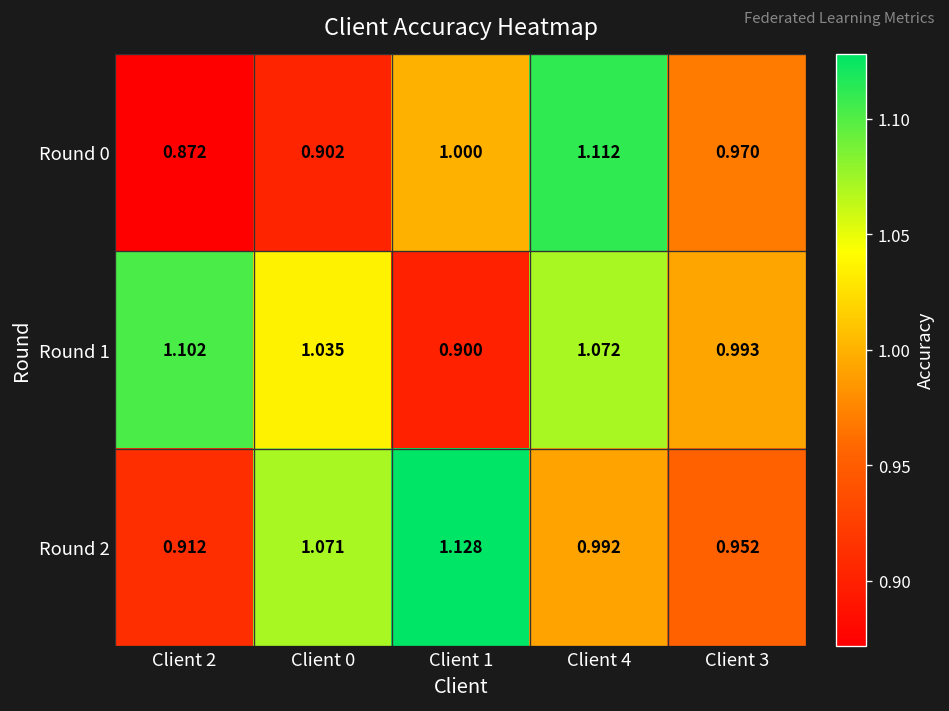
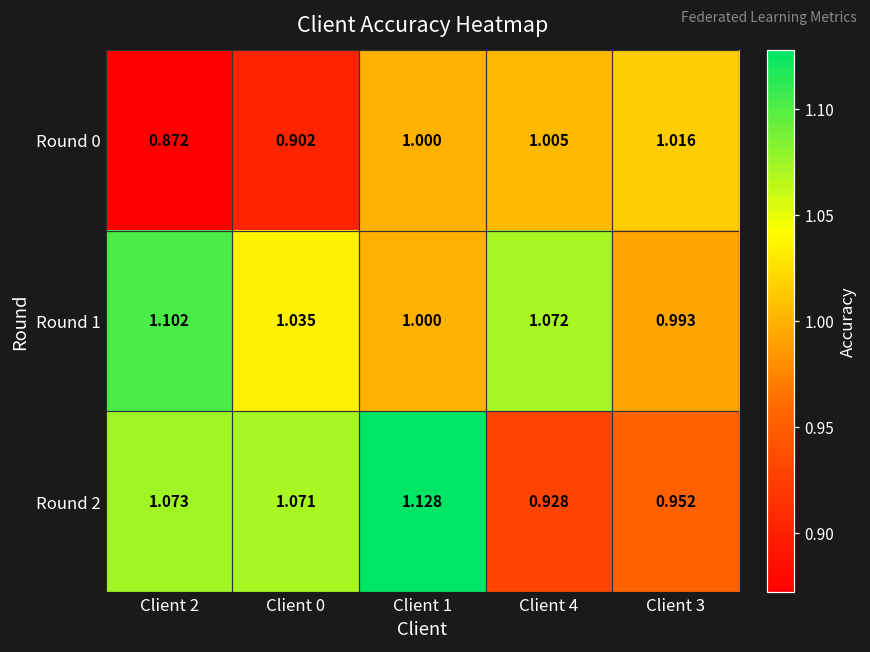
Round 0, Client 4: 1.112 -> 1.005
Round 0, Client 3: 0.970 -> 1.016
Round 1, Client 1: 0.900 -> 1.000
Round 2, Client 2: 0.912 -> 1.073
Round 2, Client 4: 0.992 -> 0.928
